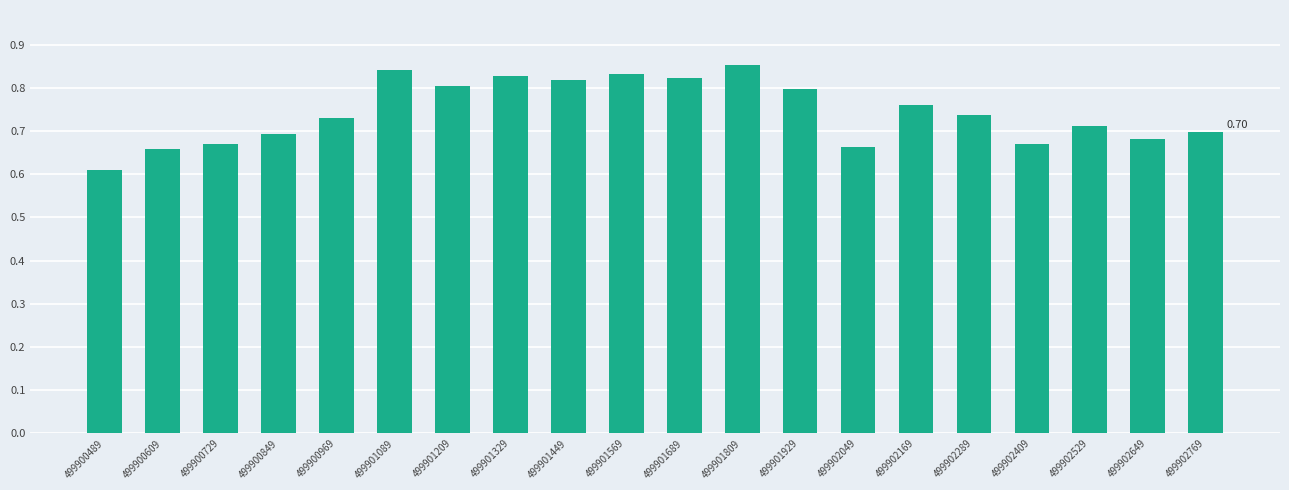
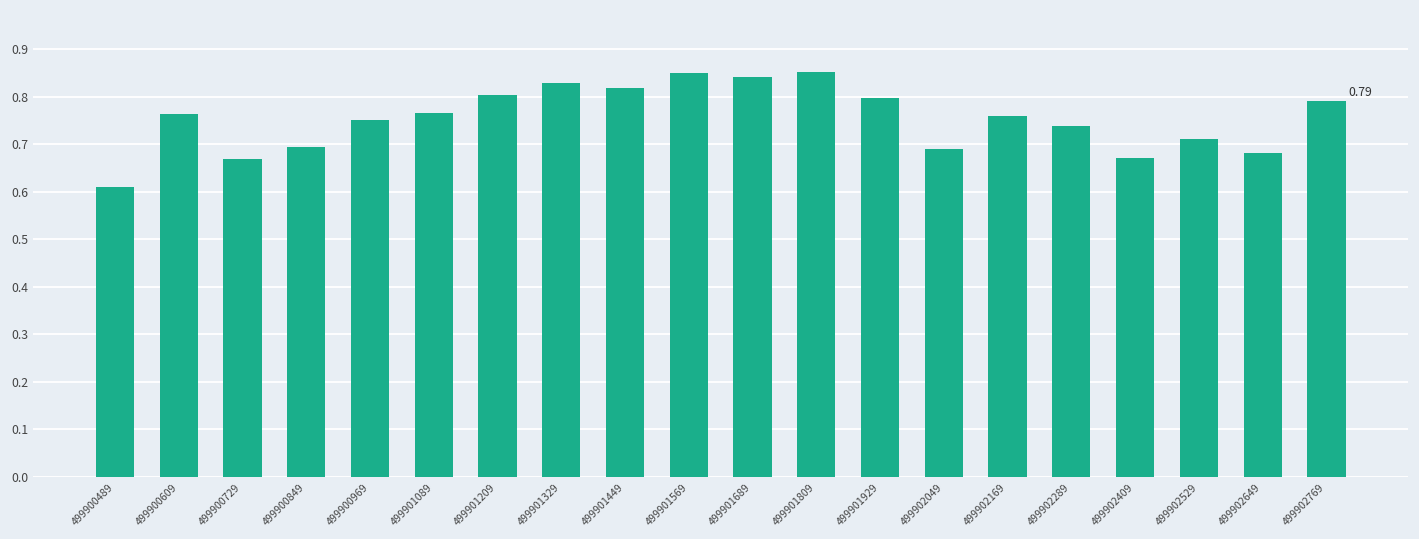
499900609: 0.66 -> 0.76
499900969: 0.73 -> 0.75
499901089: 0.84 -> 0.77
499901569: 0.83 -> 0.85
499901689: 0.82 -> 0.84
499902049: 0.66 -> 0.69
499902769: 0.70 -> 0.79
